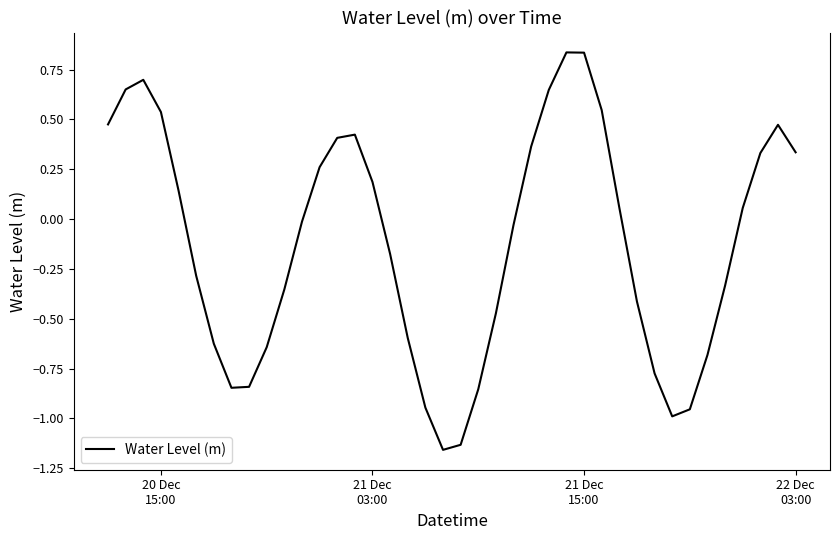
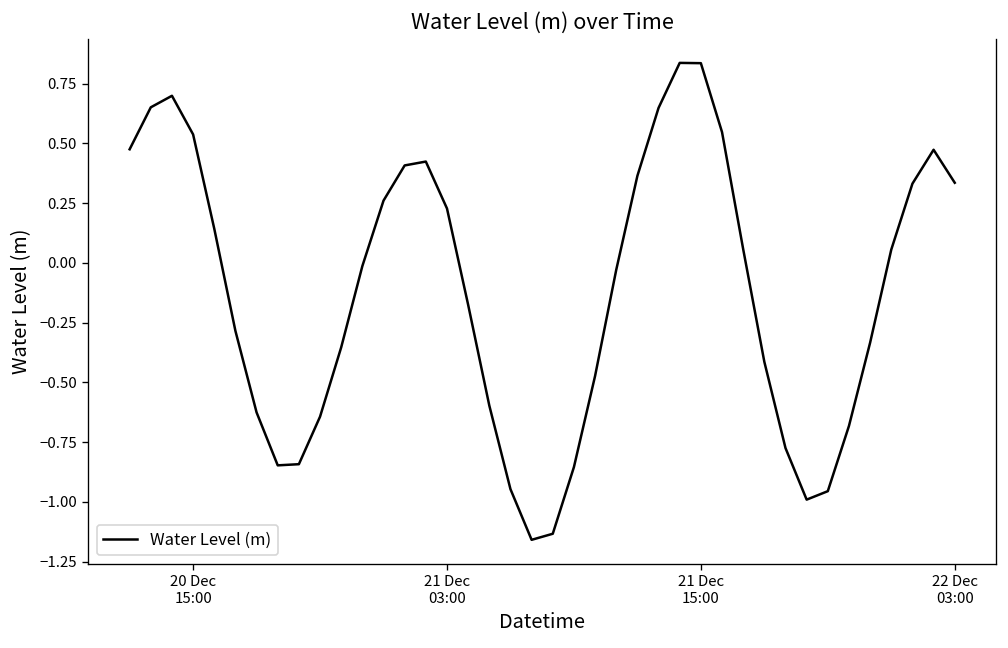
21 Dec 03:00: 0.19 -> 0.23
